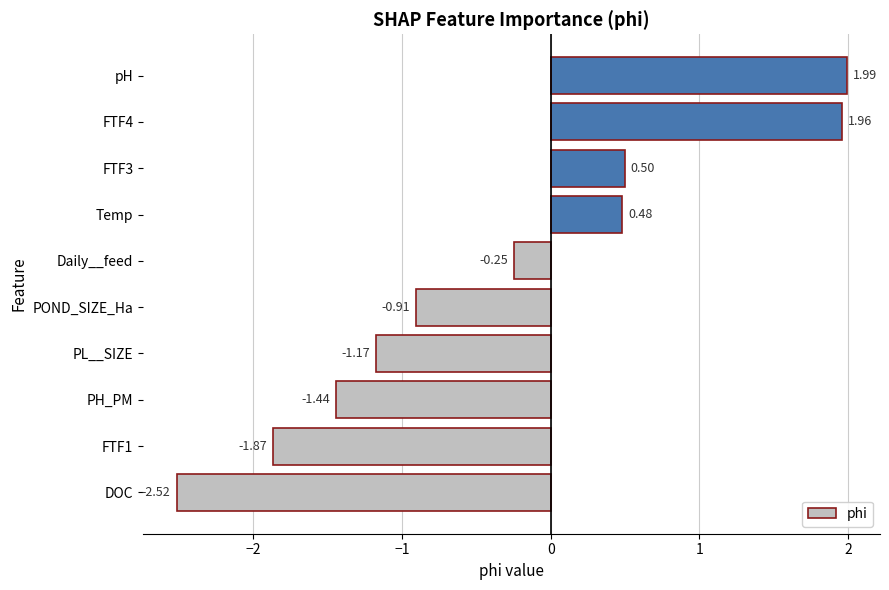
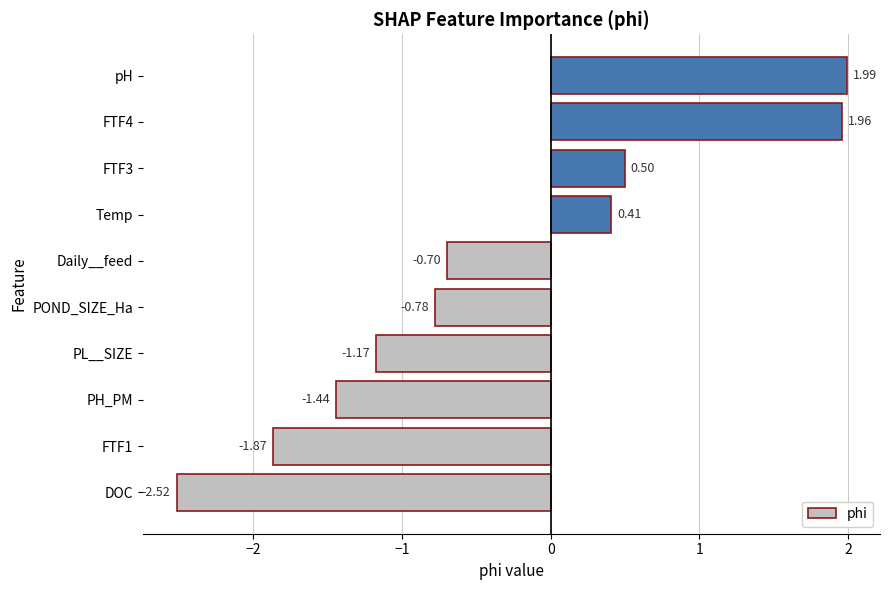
Temp: 0.48 -> 0.41
Daily__feed: -0.25 -> -0.70
POND_SIZE_Ha: -0.91 -> -0.78
